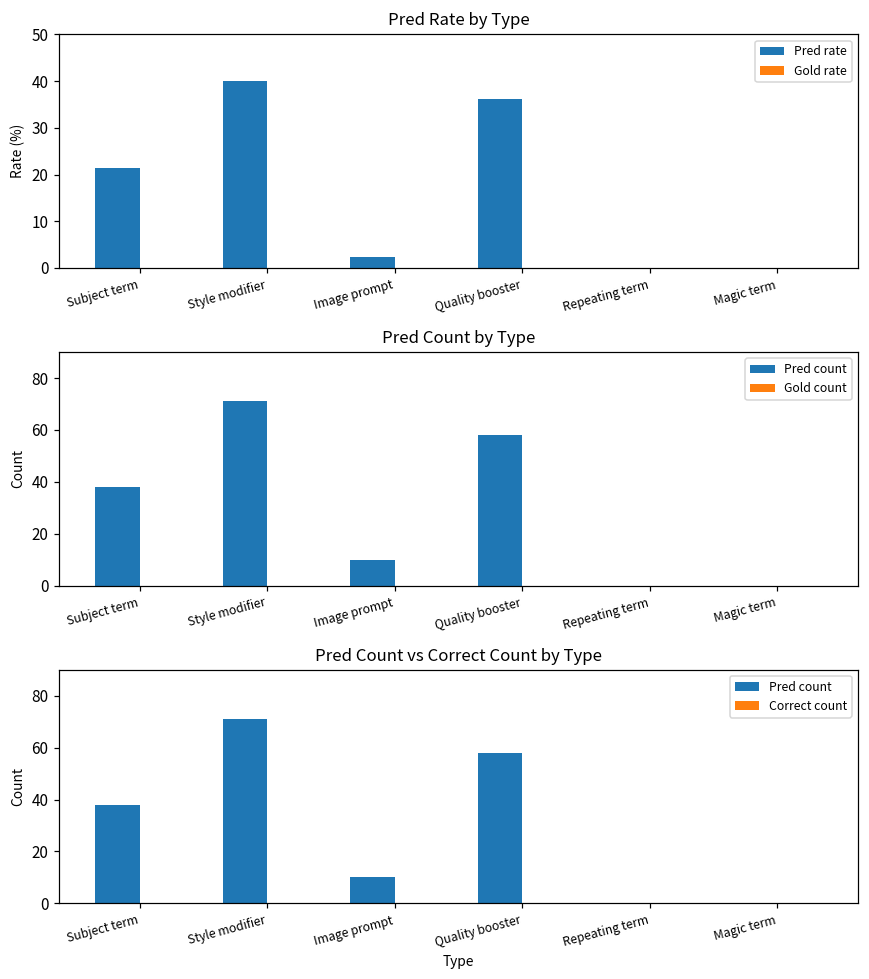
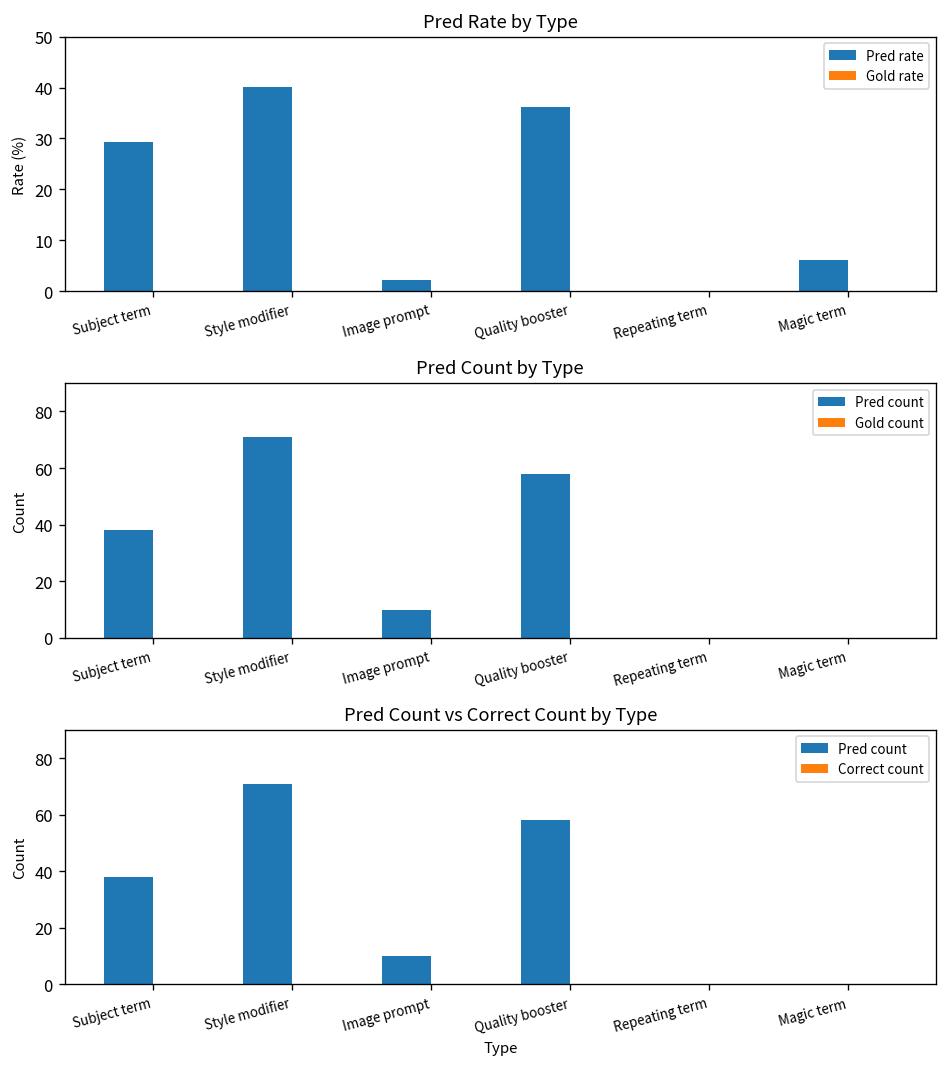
Pred Rate by Type, Pred rate, Subject term: 21 -> 29
Pred Rate by Type, Pred rate, Magic term: 0 -> 6
